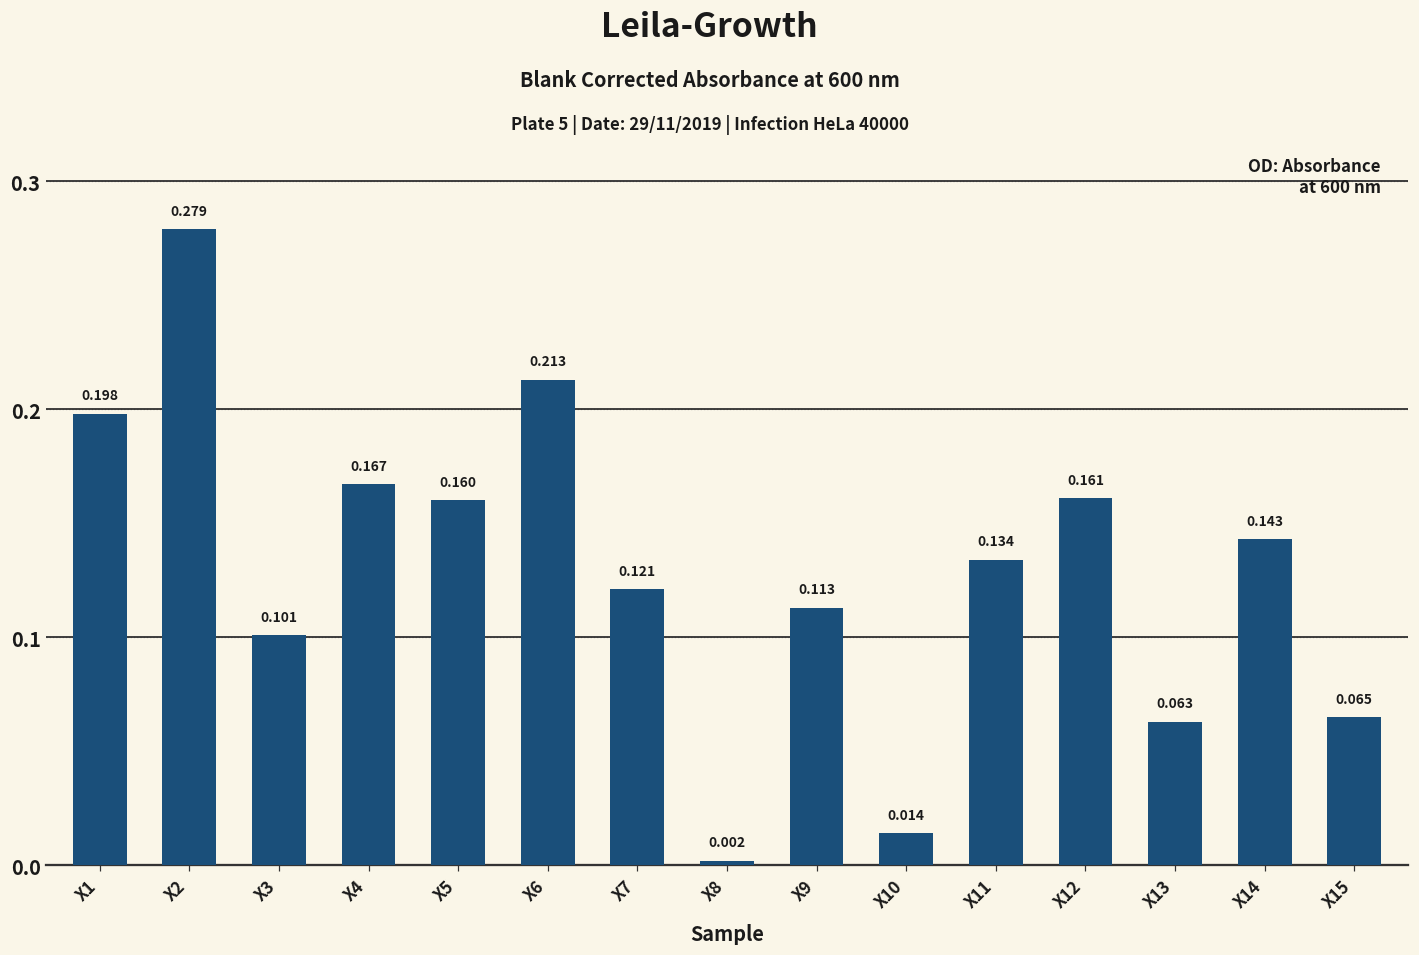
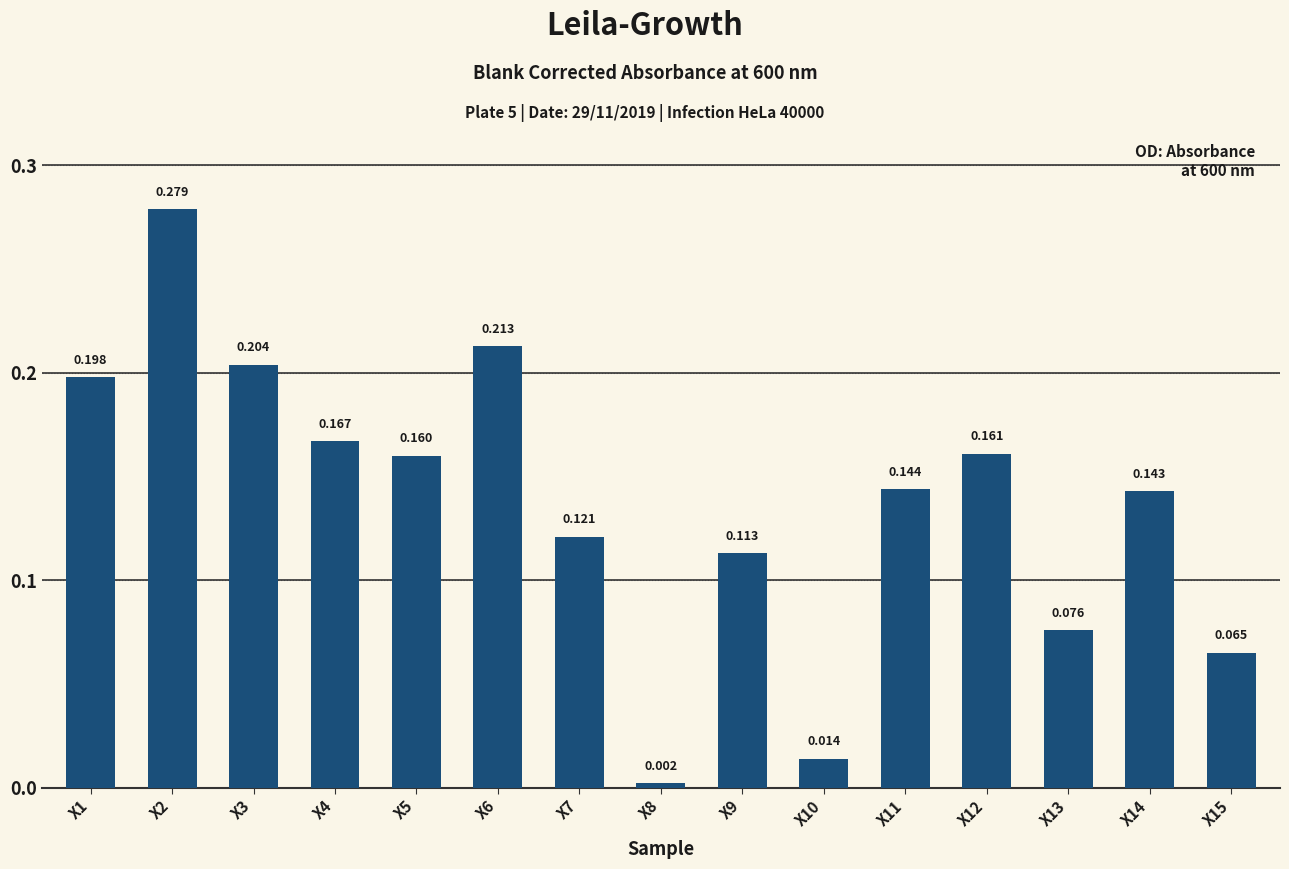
X3: 0.101 -> 0.204
X11: 0.134 -> 0.144
X13: 0.063 -> 0.076
